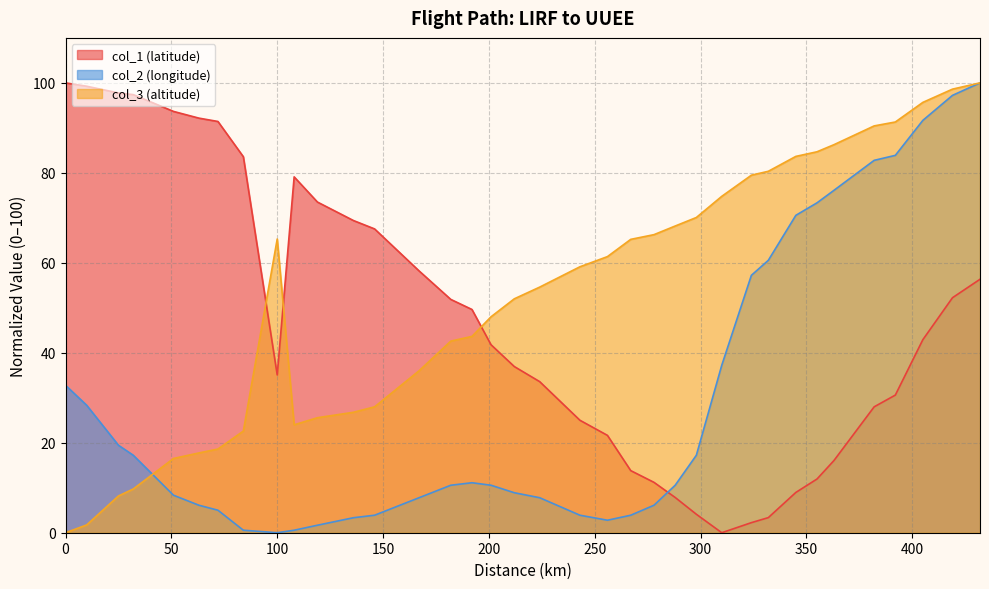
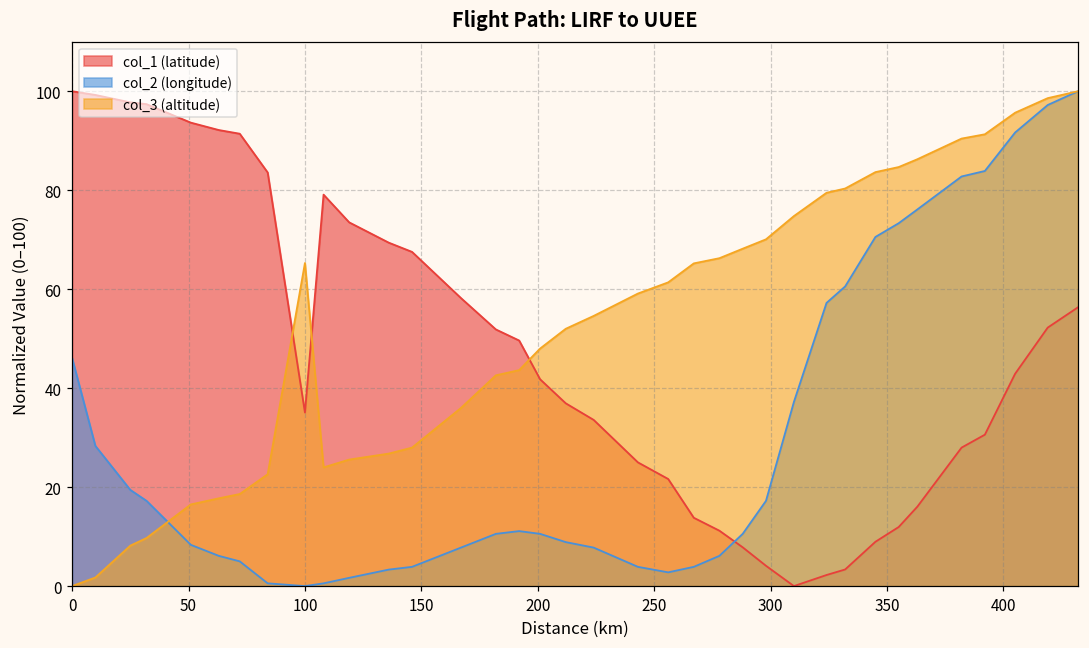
col_2 (longitude), 0: 33 -> 46
